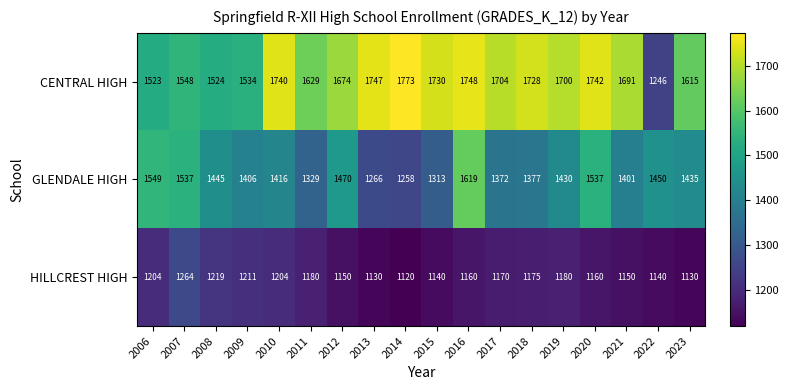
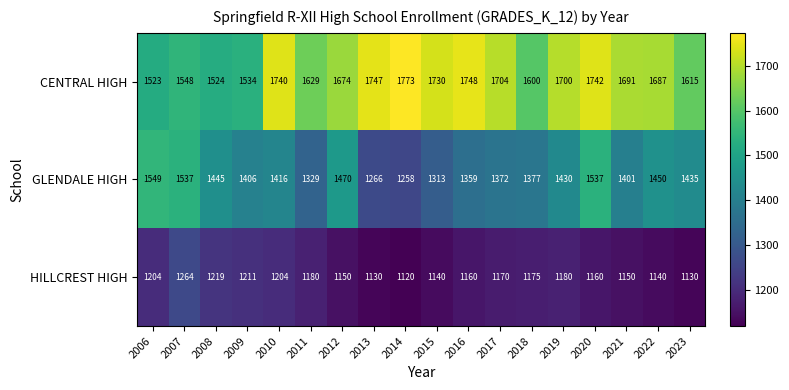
CENTRAL HIGH, 2018: 1728 -> 1600
CENTRAL HIGH, 2022: 1246 -> 1687
GLENDALE HIGH, 2016: 1619 -> 1359
